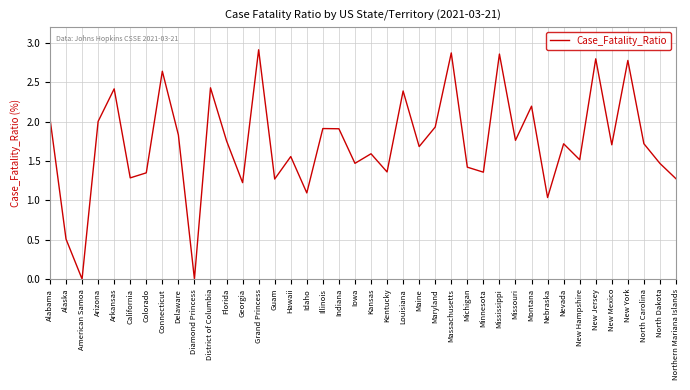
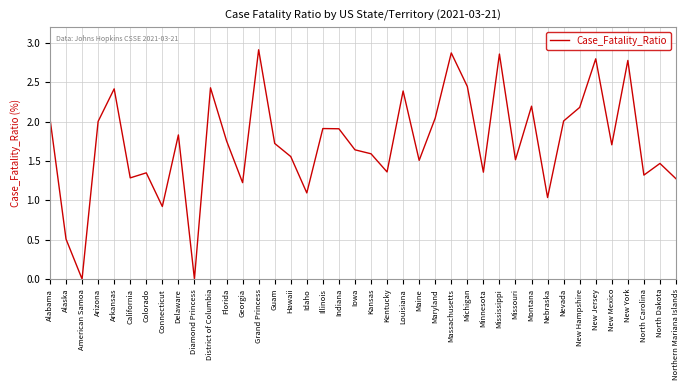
Connecticut: 2.6 -> 0.9
Guam: 1.3 -> 1.7
Iowa: 1.5 -> 1.6
Maine: 1.7 -> 1.5
Maryland: 1.9 -> 2.0
Michigan: 1.4 -> 2.4
Missouri: 1.8 -> 1.5
Nevada: 1.7 -> 2.0
New Hampshire: 1.5 -> 2.2
North Carolina: 1.7 -> 1.3
